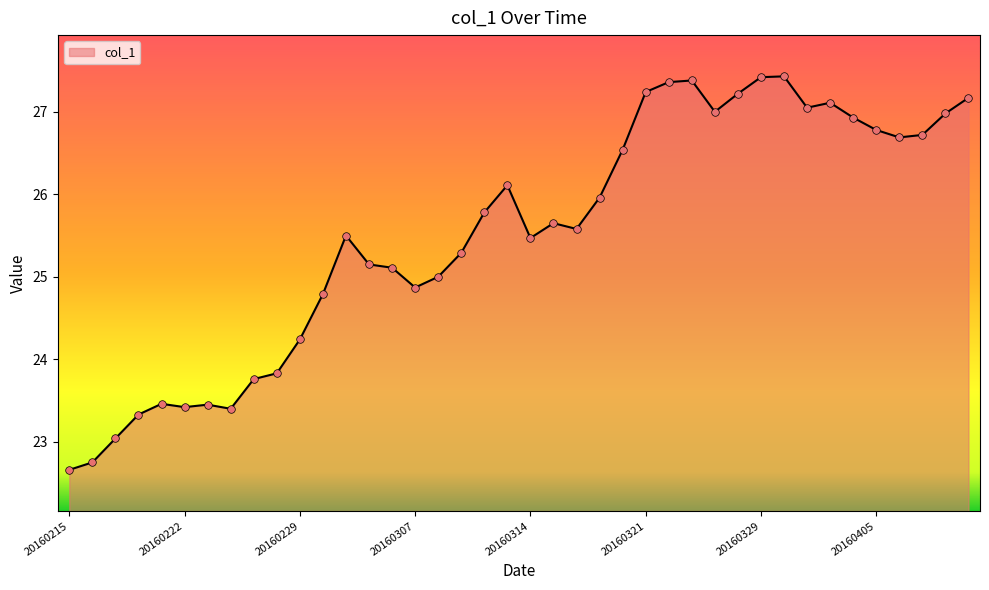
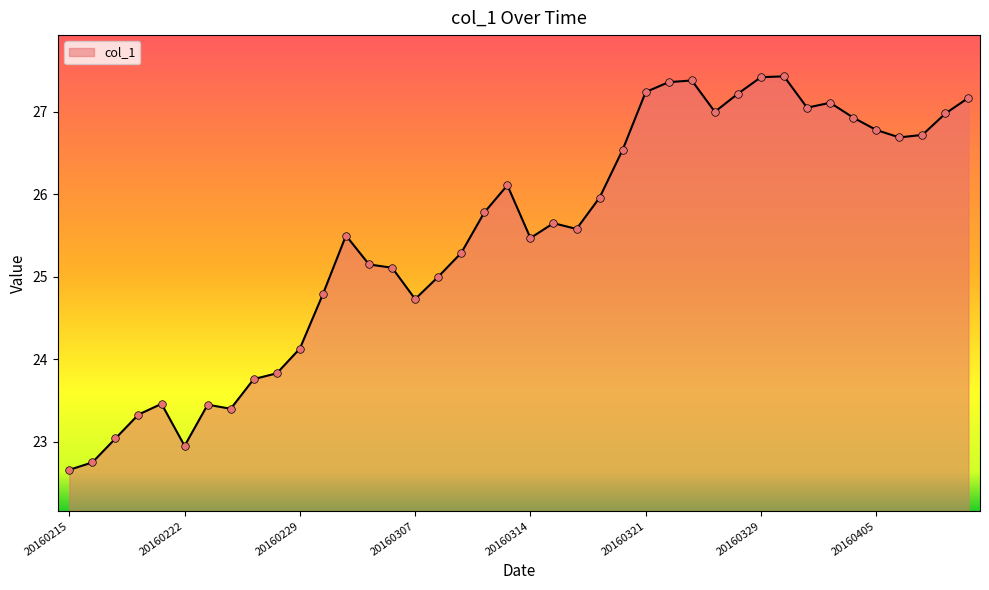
20160222: 23.4 -> 23.0
20160229: 24.2 -> 24.1
20160307: 24.9 -> 24.7
